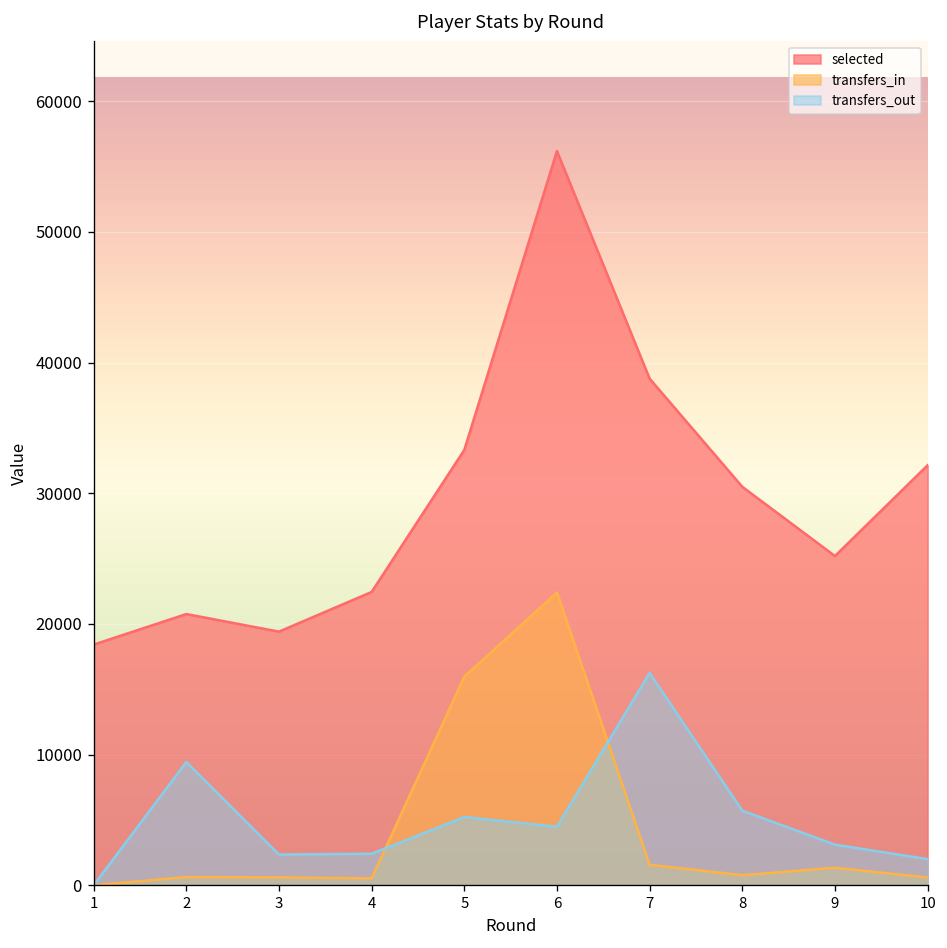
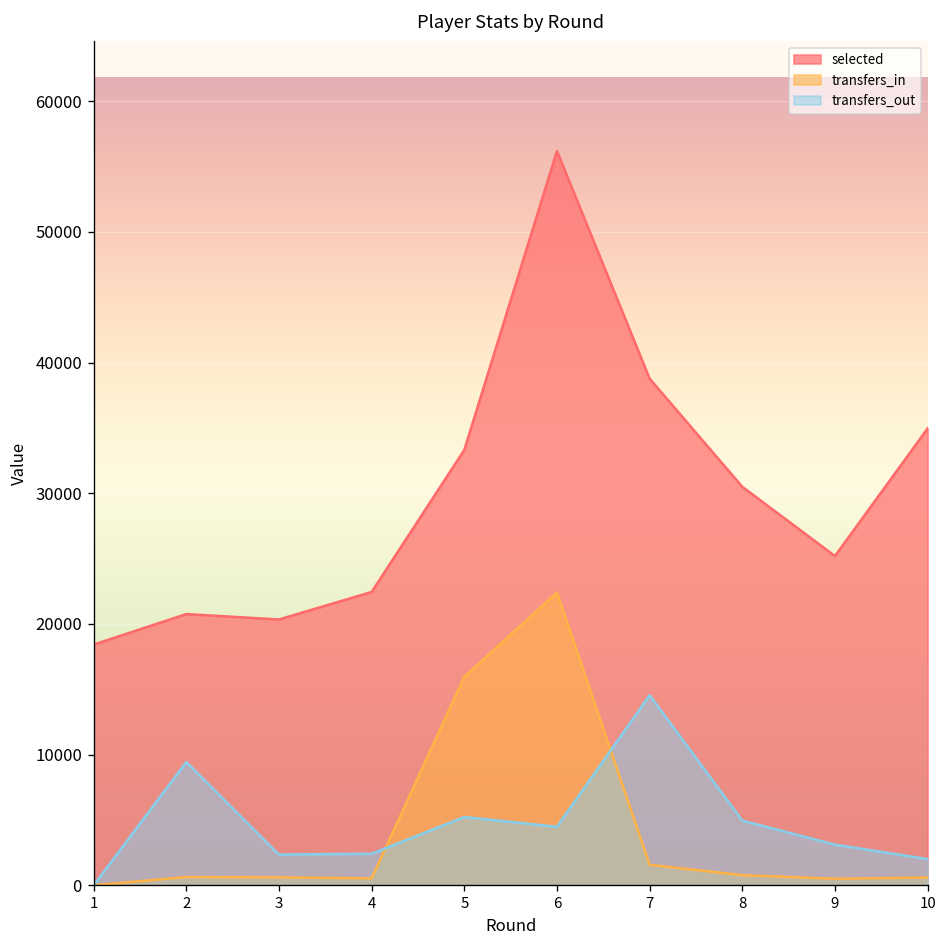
selected, 3: 19400 -> 20300
transfers_out, 7: 16300 -> 14500
transfers_out, 8: 5700 -> 4900
transfers_in, 9: 1300 -> 500
selected, 10: 32100 -> 35000
